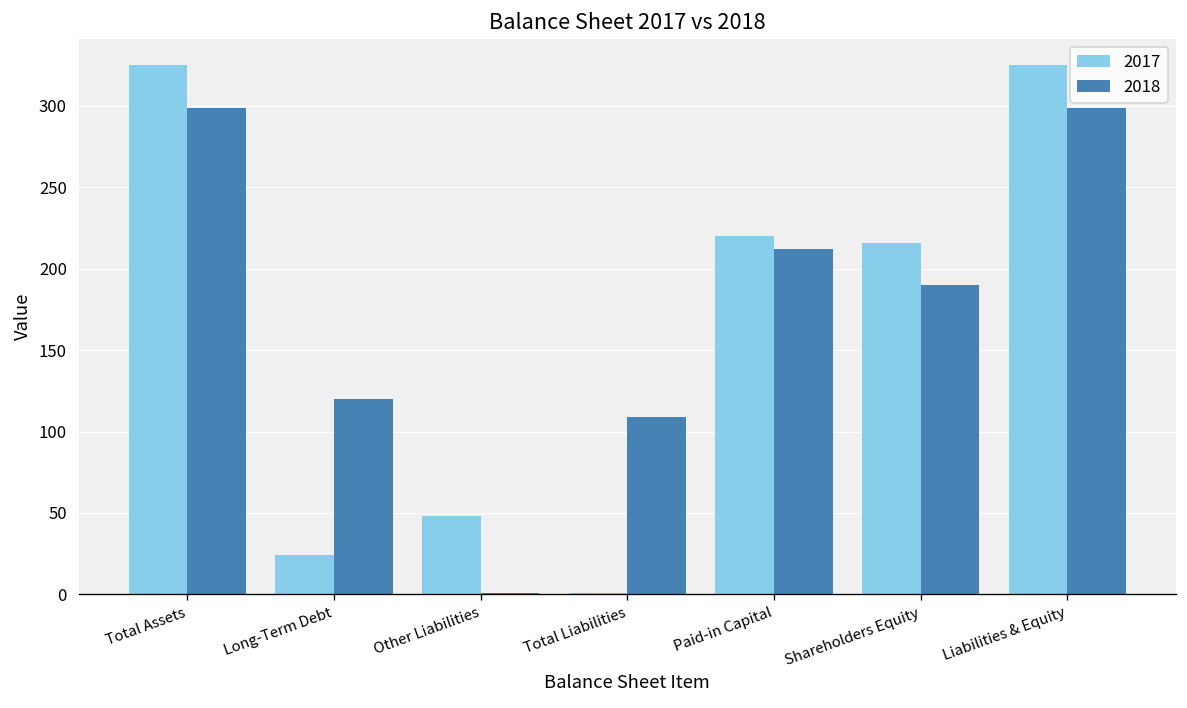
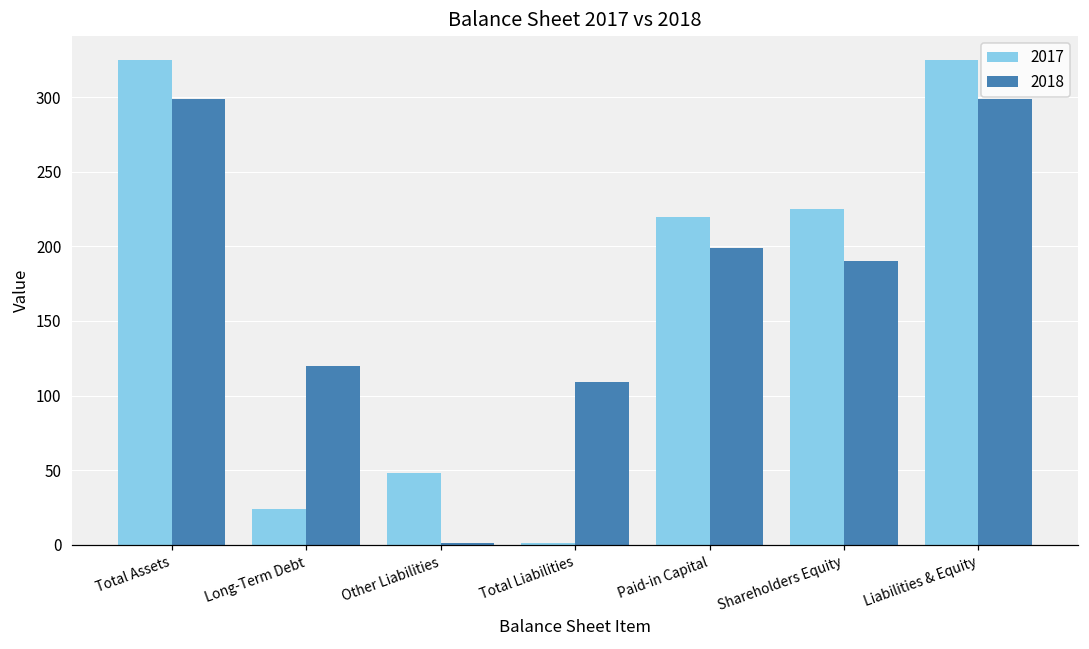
2018, Paid-in Capital: 212 -> 199
2017, Shareholders Equity: 216 -> 225
